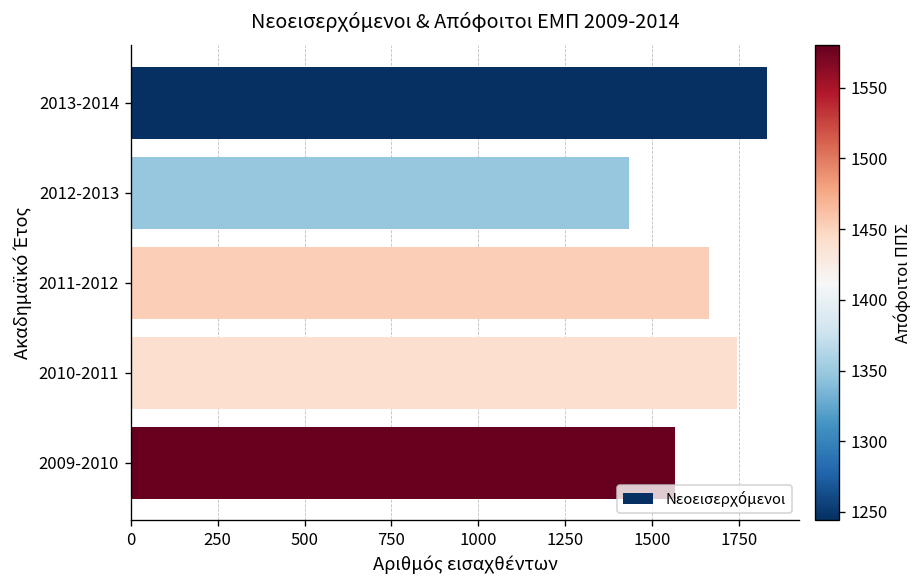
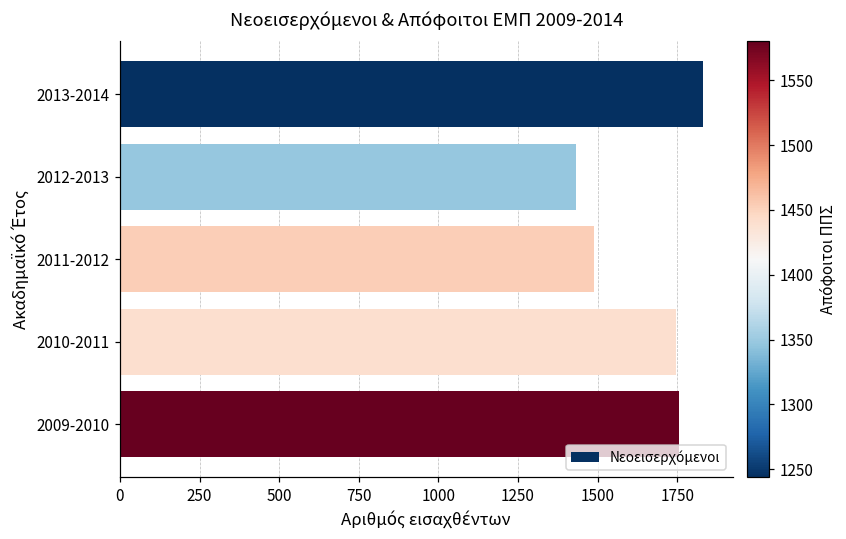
2011-2012: 1670 -> 1490
2009-2010: 1570 -> 1760
